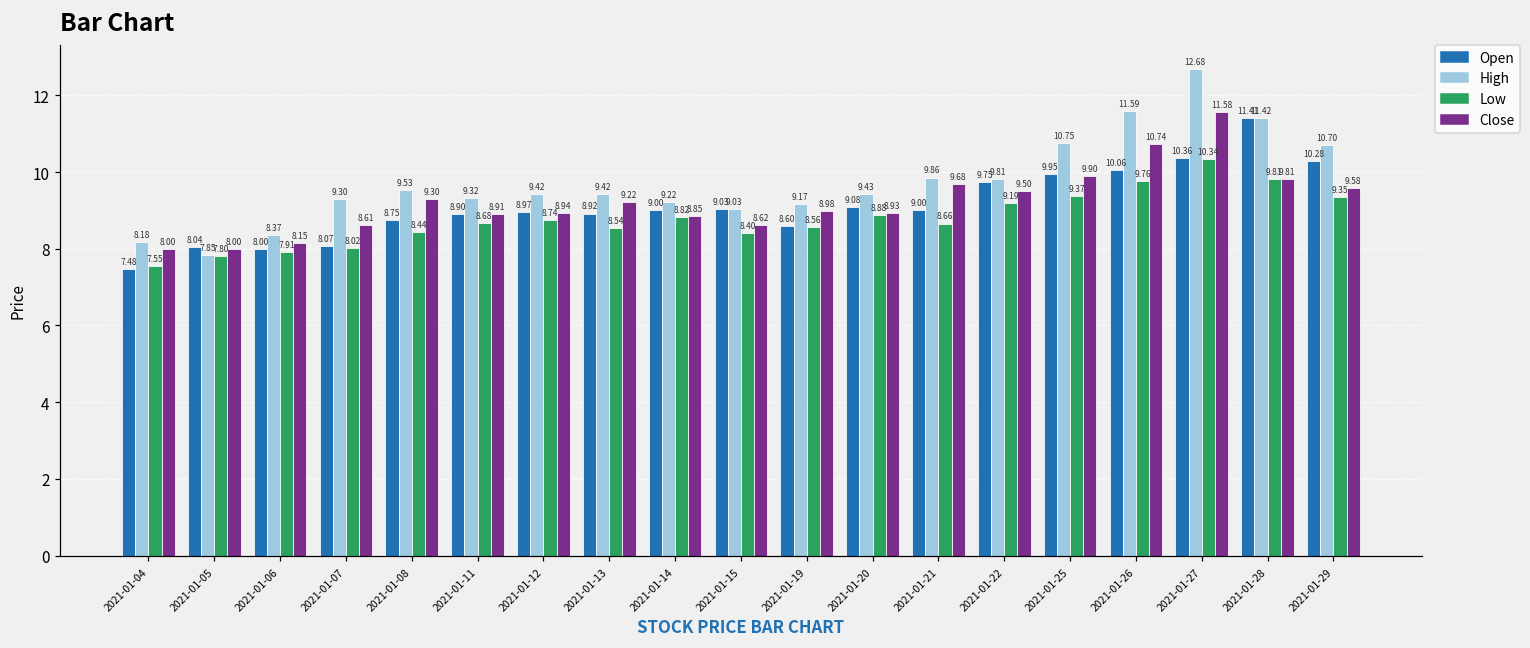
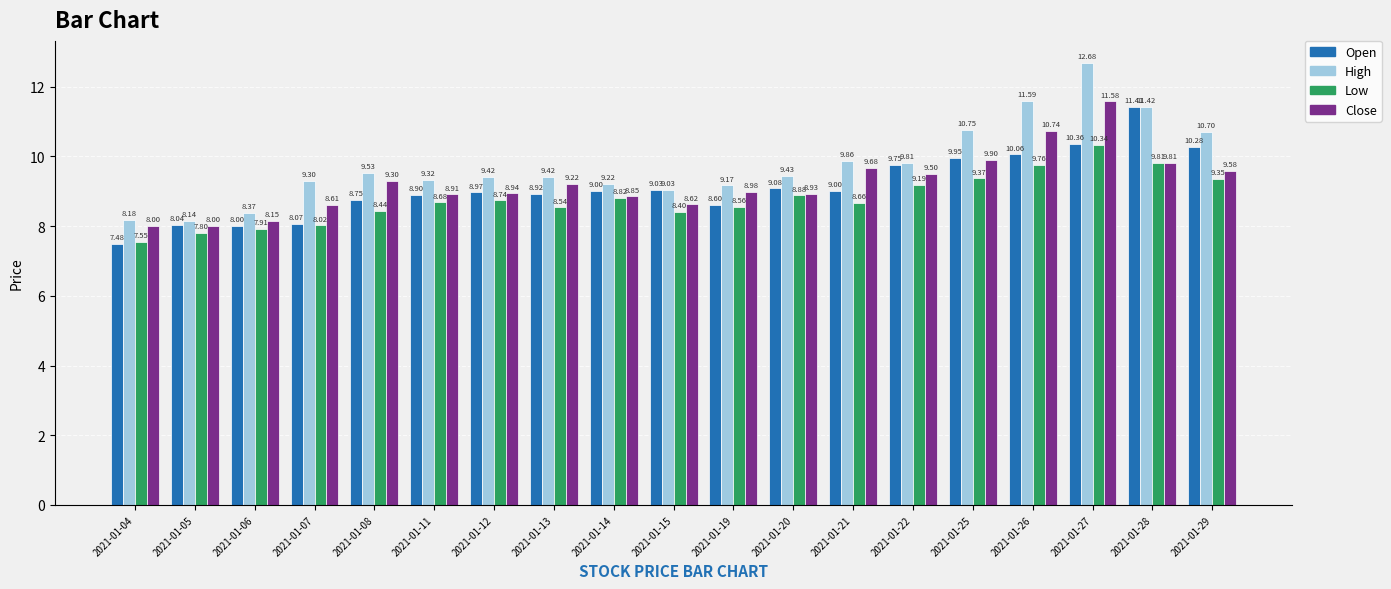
High, 2021-01-05: 7.85 -> 8.14
